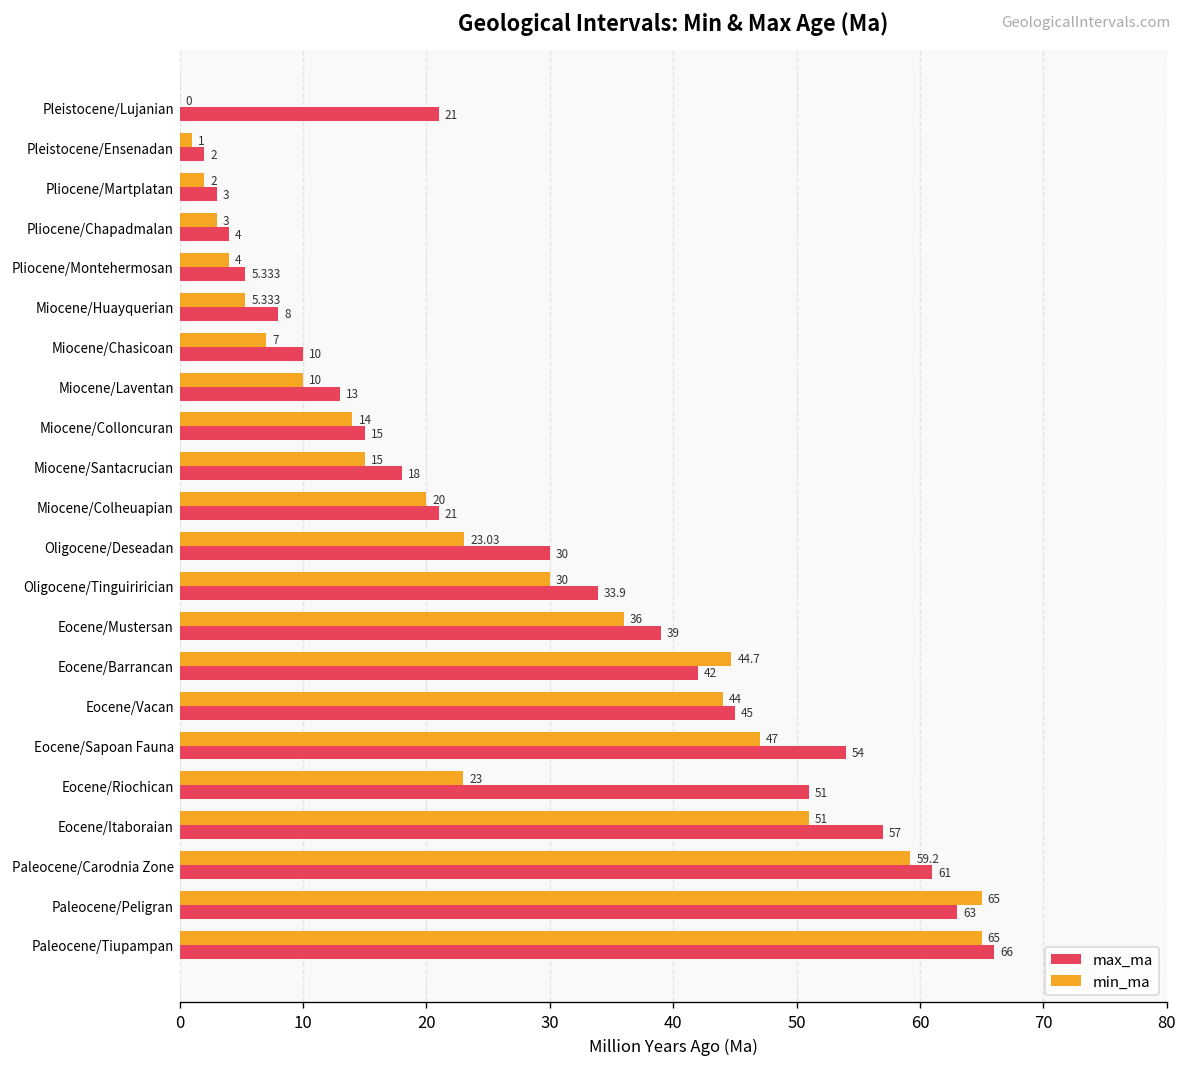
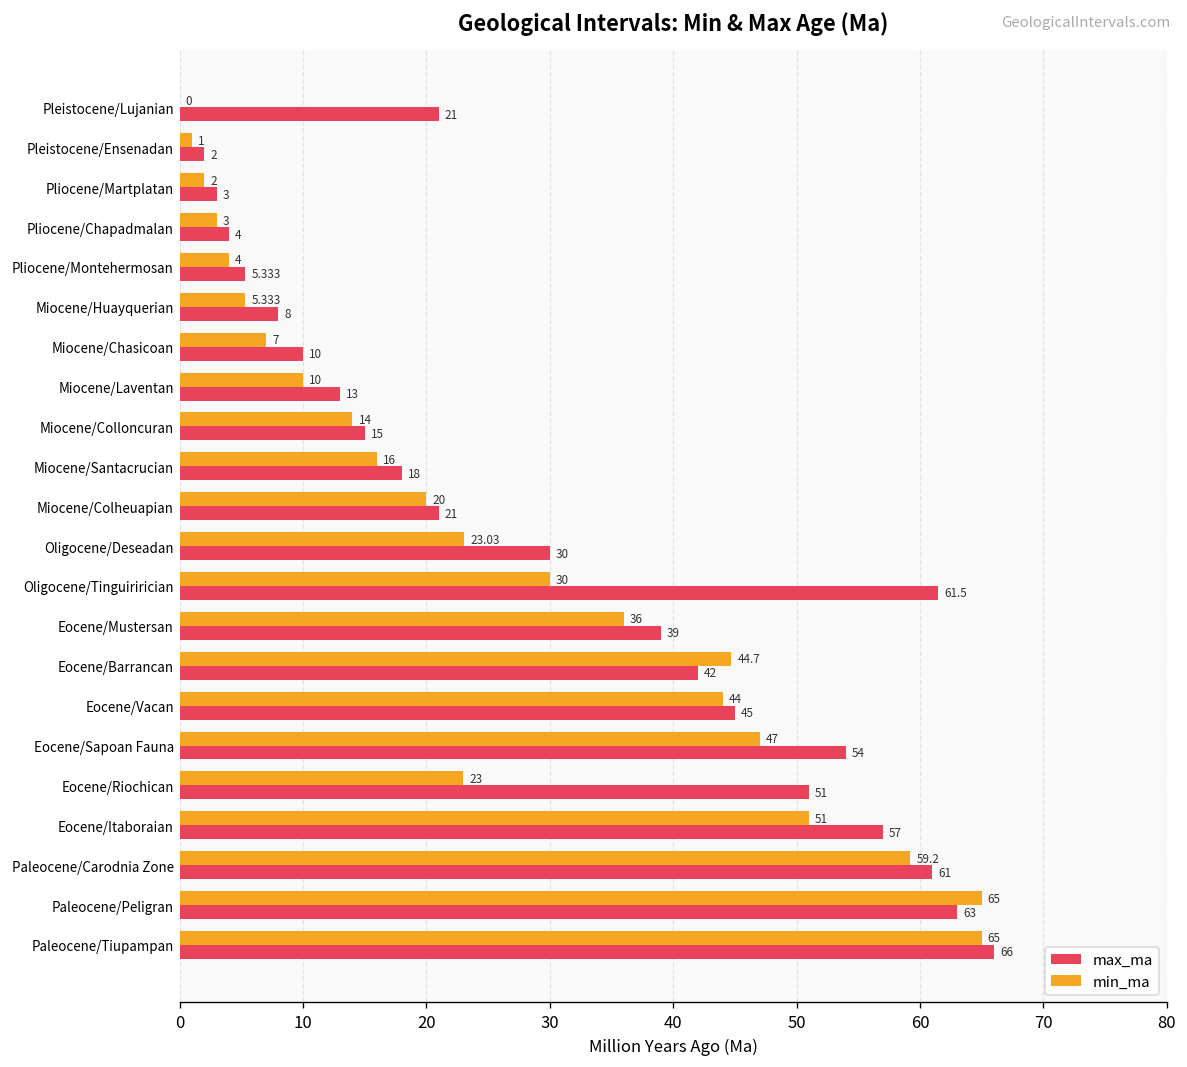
min_ma, Miocene/Santacrucian: 15 -> 16
max_ma, Oligocene/Tinguirirician: 33.9 -> 61.5
